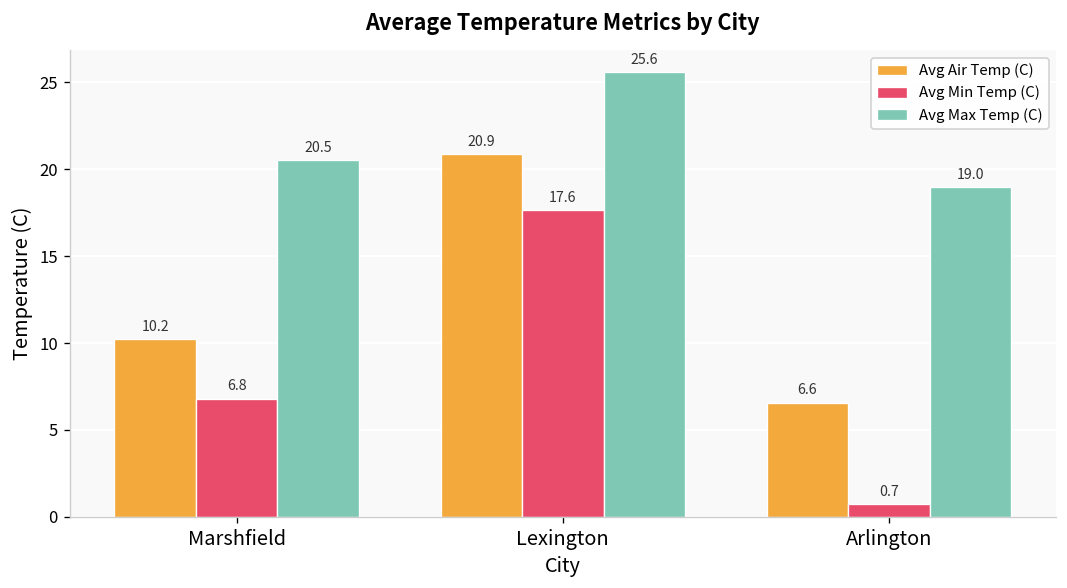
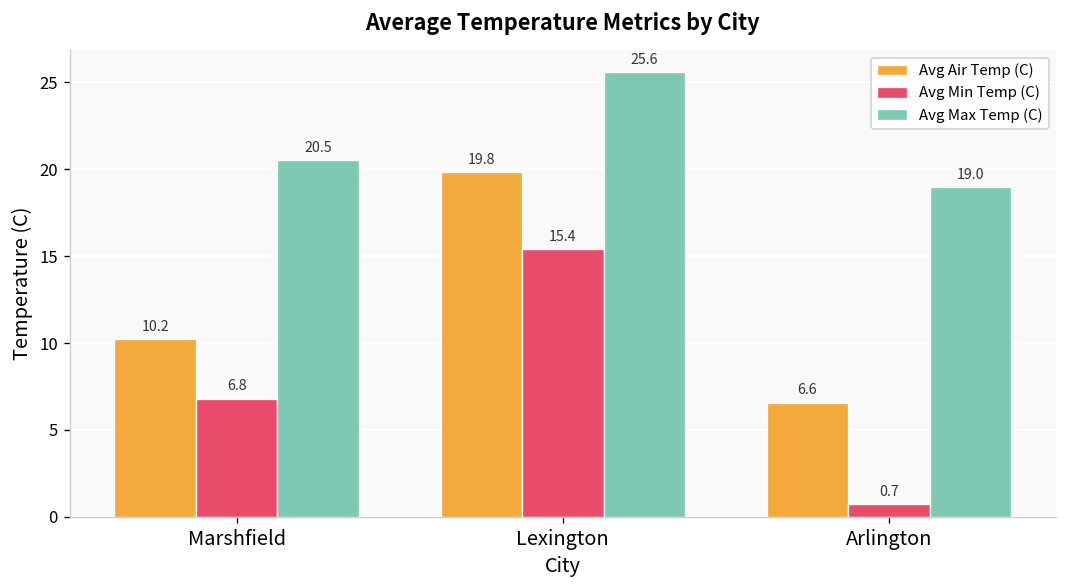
Avg Air Temp (C), Lexington: 20.9 -> 19.8
Avg Min Temp (C), Lexington: 17.6 -> 15.4
